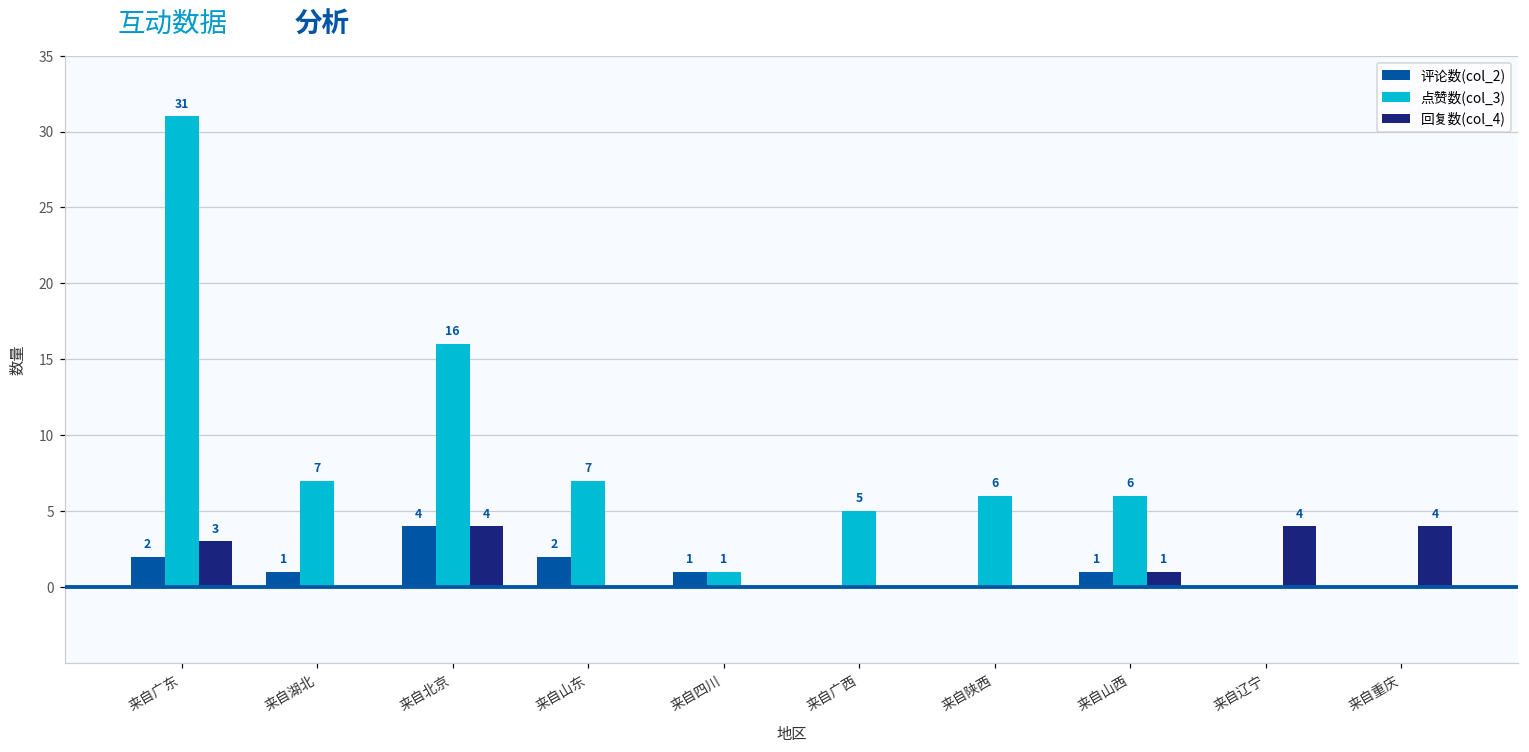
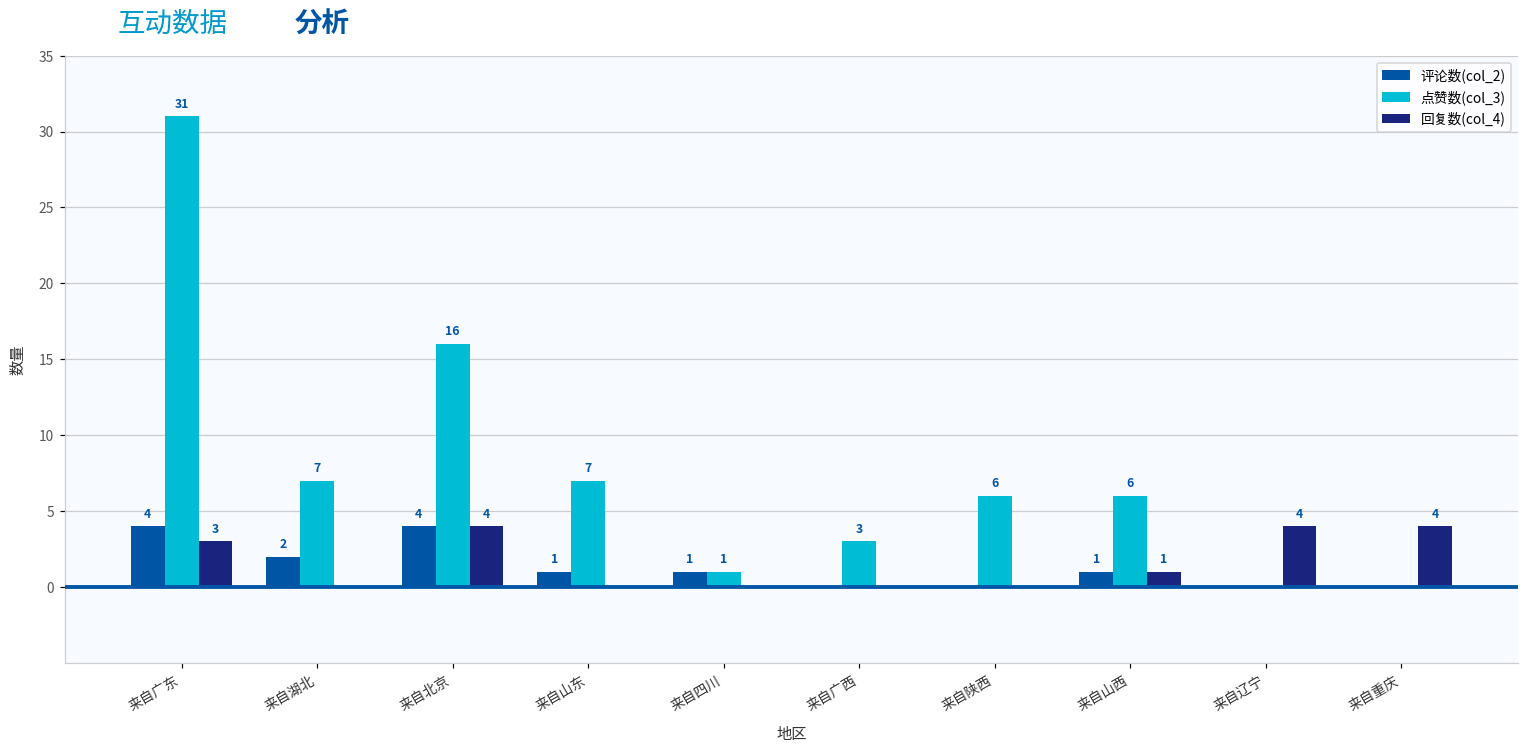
评论数(col_2), 来自广东: 2 -> 4
评论数(col_2), 来自湖北: 1 -> 2
评论数(col_2), 来自山东: 2 -> 1
点赞数(col_3), 来自广西: 5 -> 3
